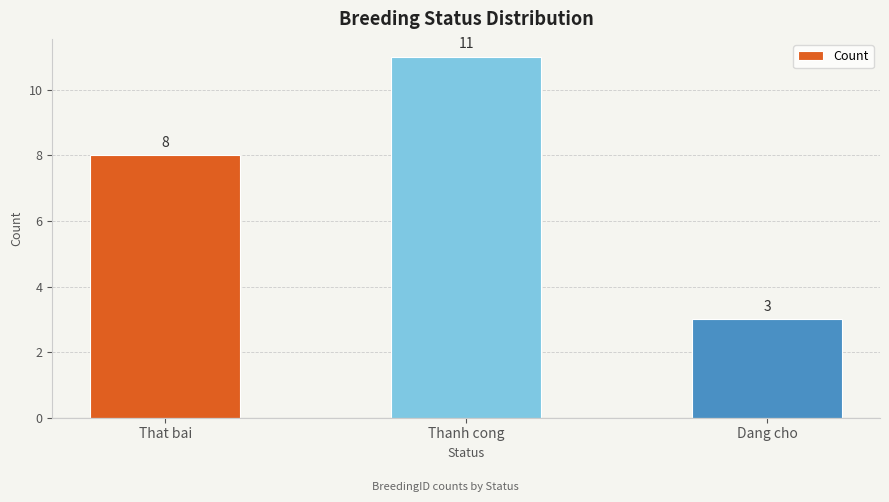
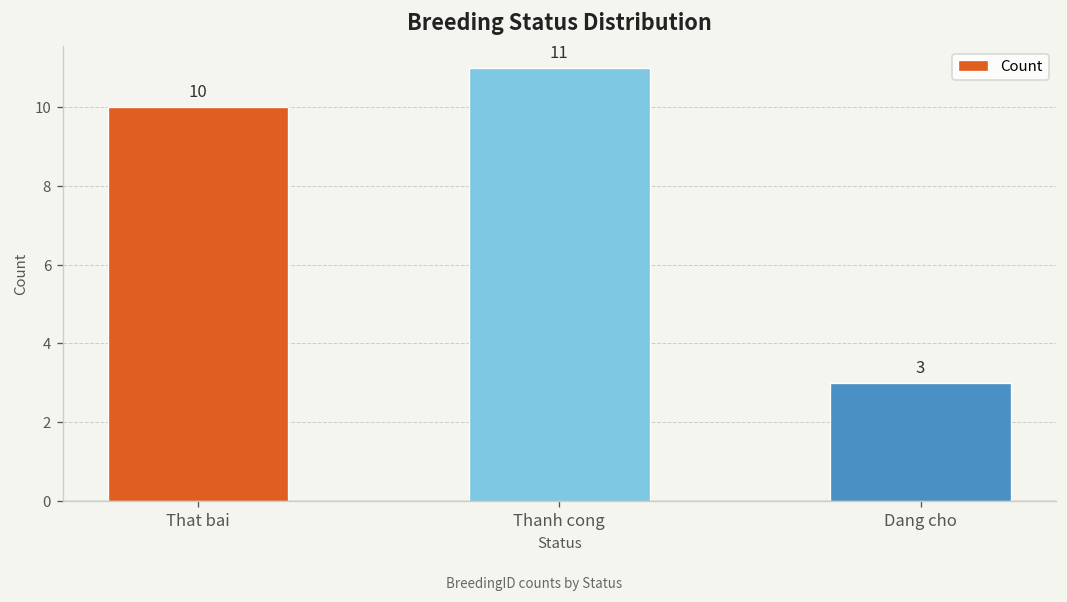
That bai: 8 -> 10
